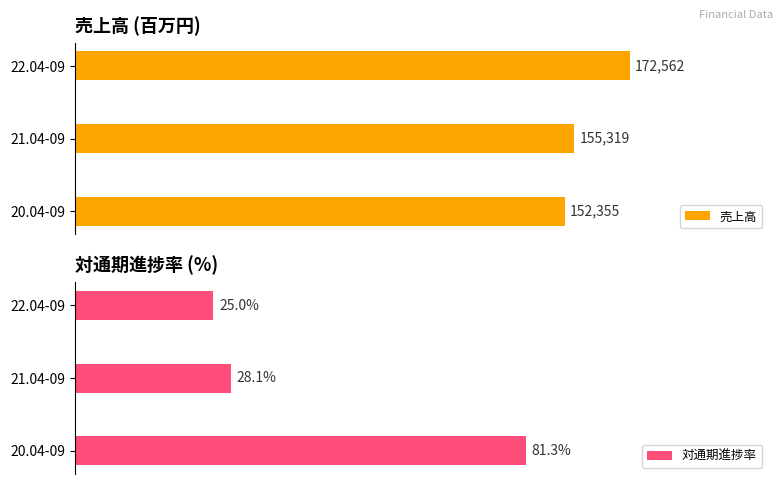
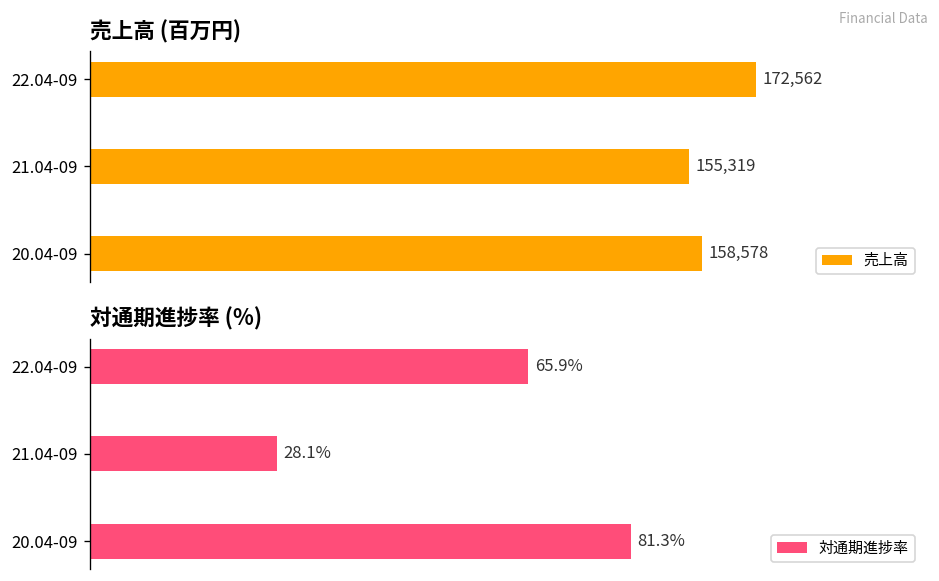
売上高 (百万円), 20.04-09: 152,355 -> 158,578
対通期進捗率 (%), 22.04-09: 25.0% -> 65.9%
